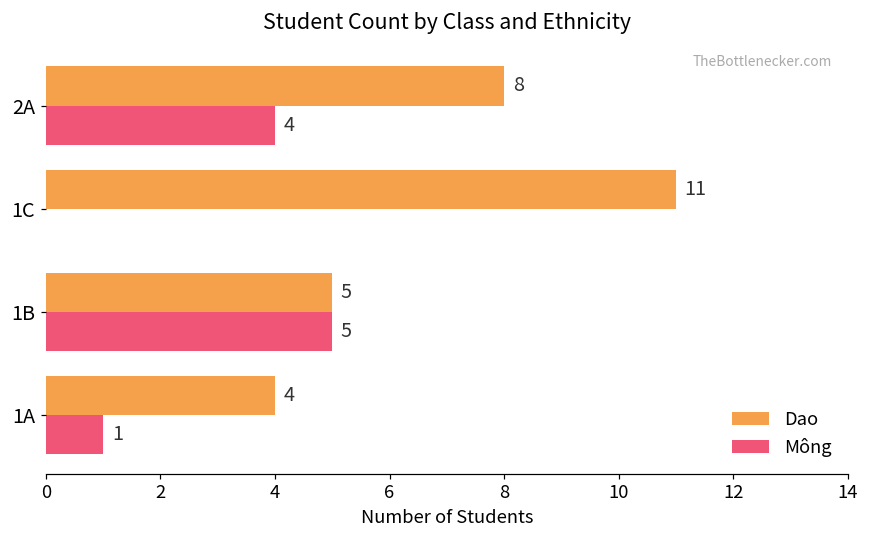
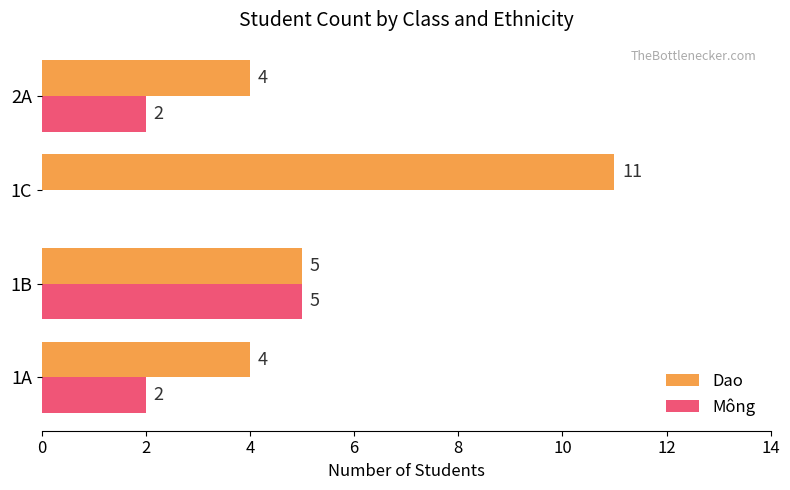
Dao, 2A: 8 -> 4
Mông, 2A: 4 -> 2
Mông, 1A: 1 -> 2
